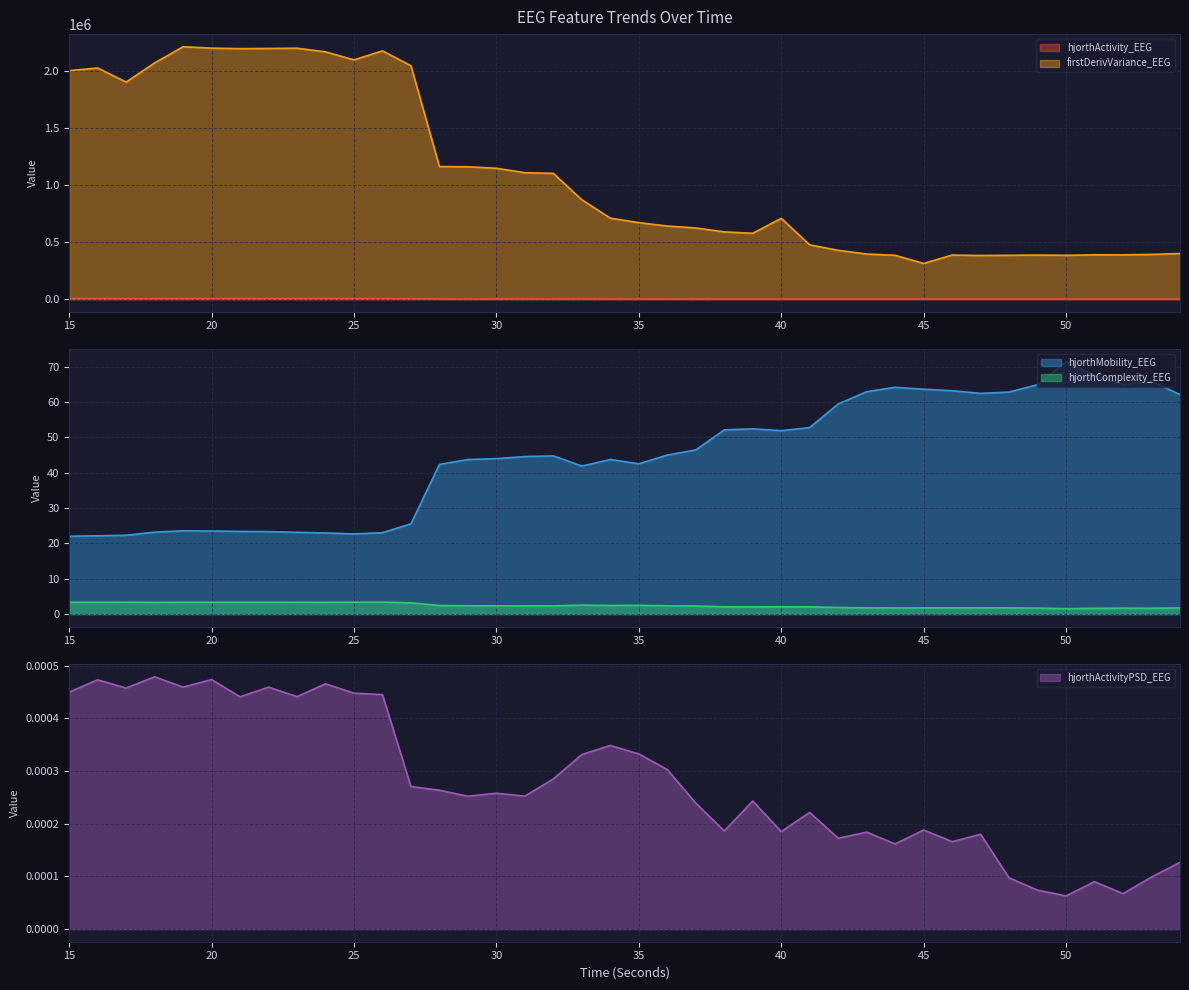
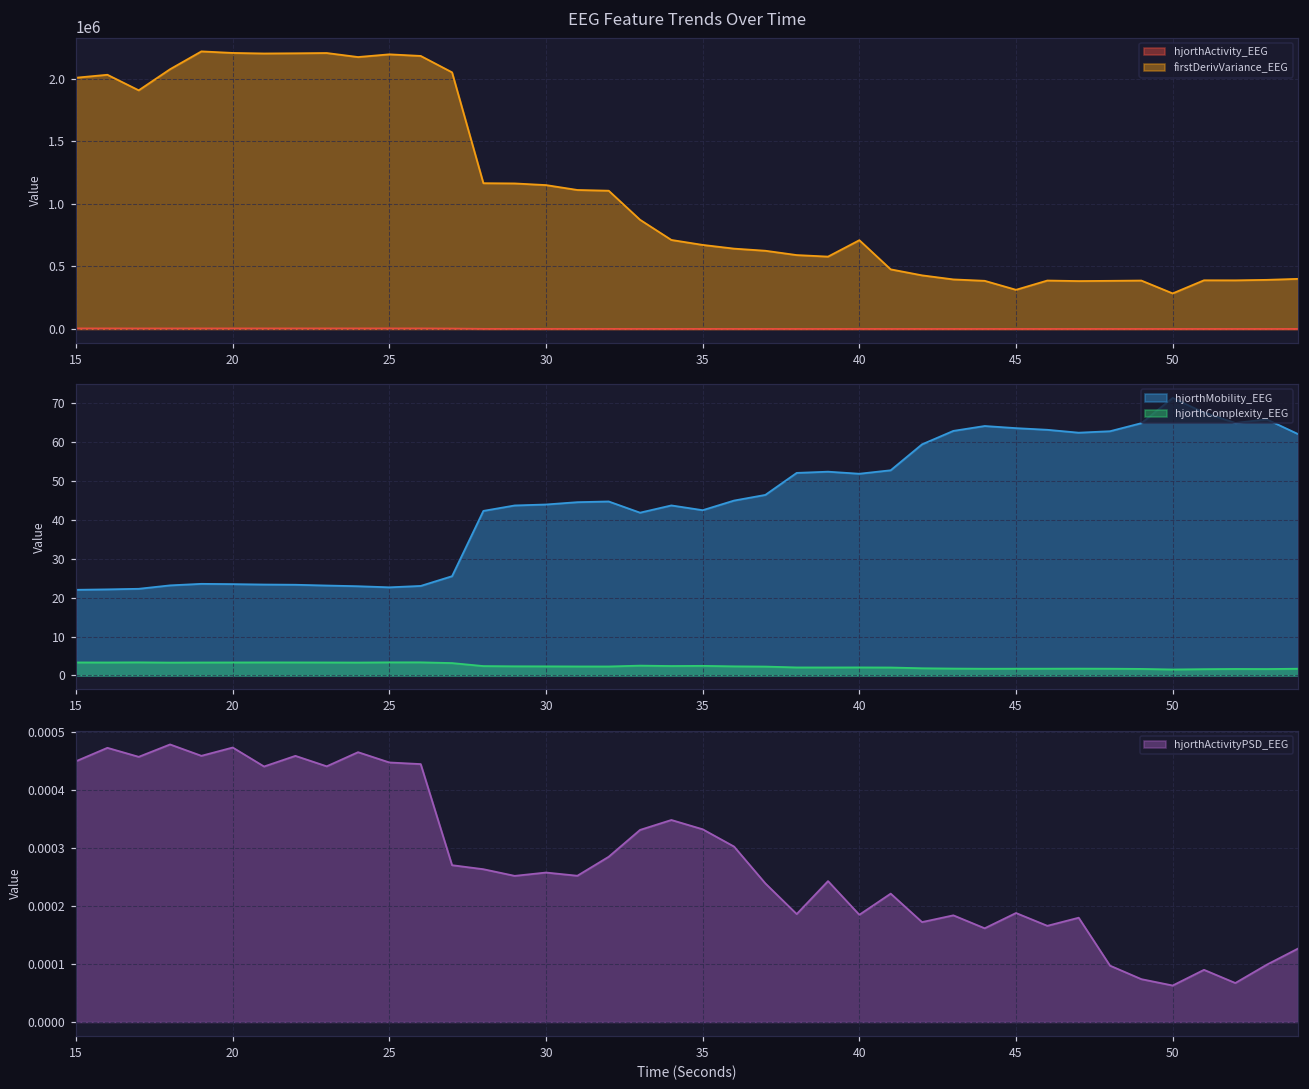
EEG Feature Trends Over Time, firstDerivVariance_EEG, 25: 2100000 -> 2190000
EEG Feature Trends Over Time, firstDerivVariance_EEG, 50: 380000 -> 280000
